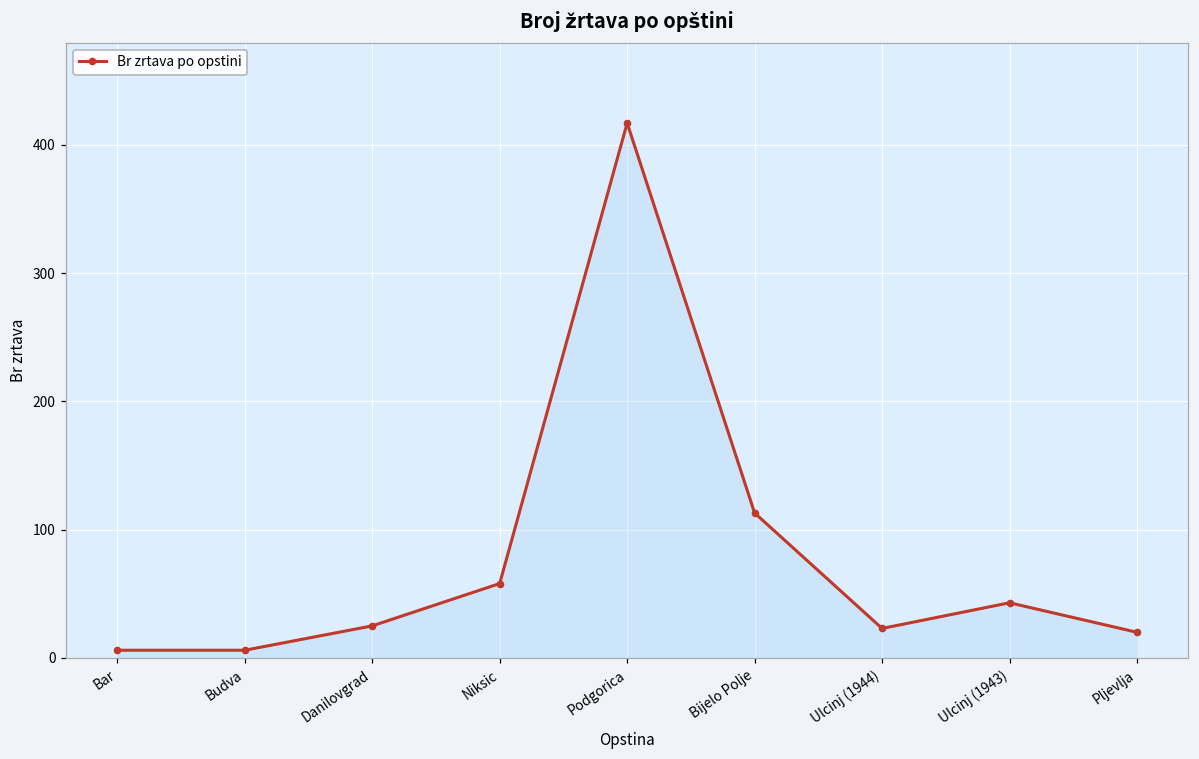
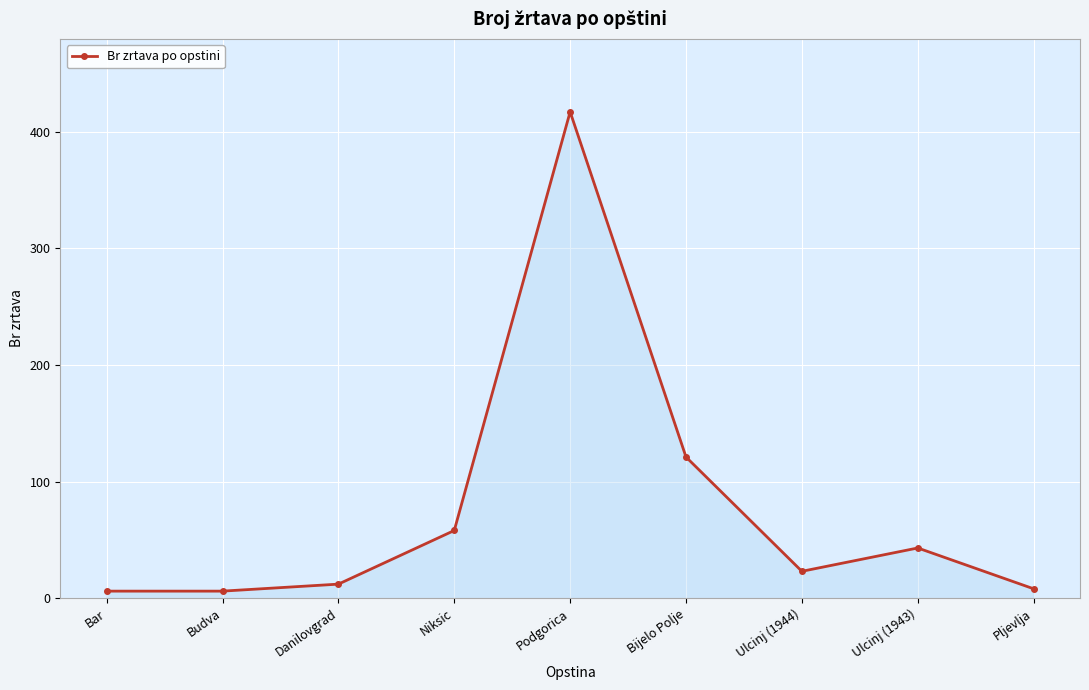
Danilovgrad: 25 -> 12
Bijelo Polje: 113 -> 121
Pljevlja: 20 -> 8
